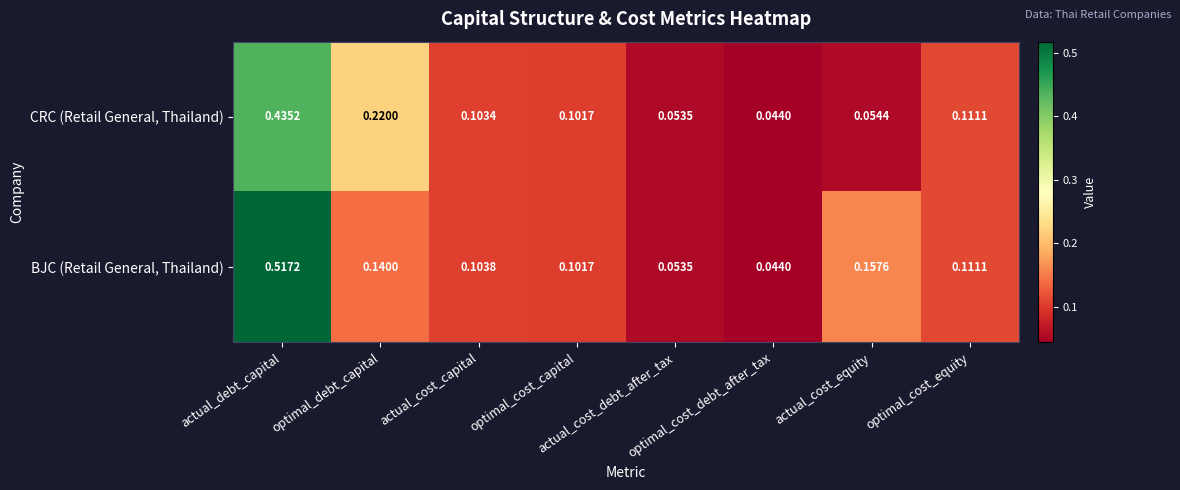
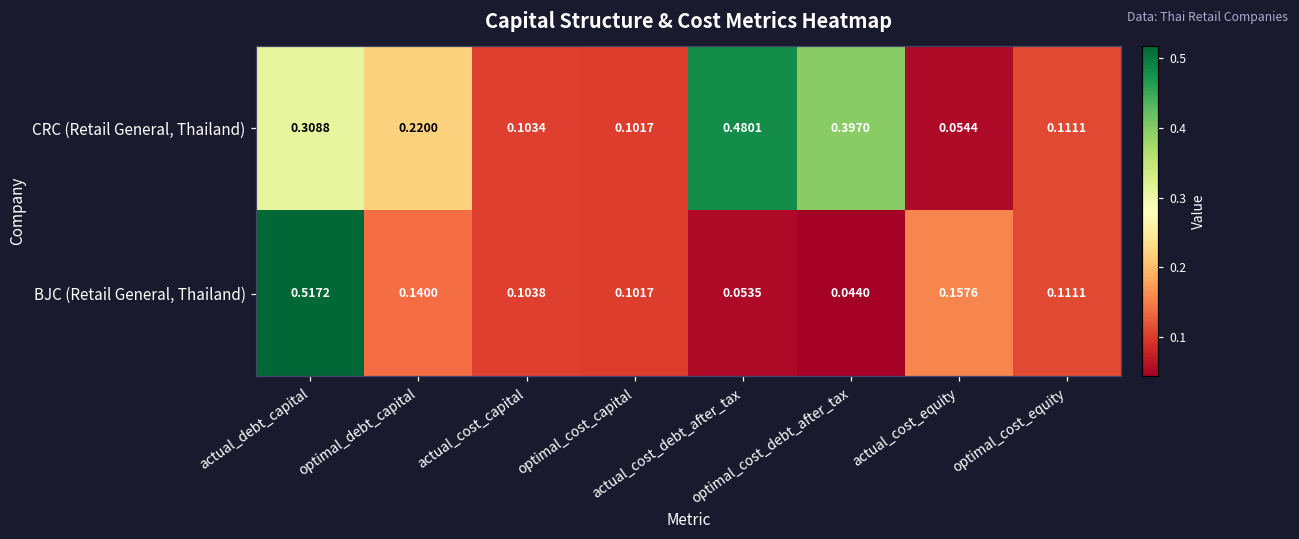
CRC (Retail General, Thailand), actual_debt_capital: 0.4352 -> 0.3088
CRC (Retail General, Thailand), actual_cost_debt_after_tax: 0.0535 -> 0.4801
CRC (Retail General, Thailand), optimal_cost_debt_after_tax: 0.0440 -> 0.3970
